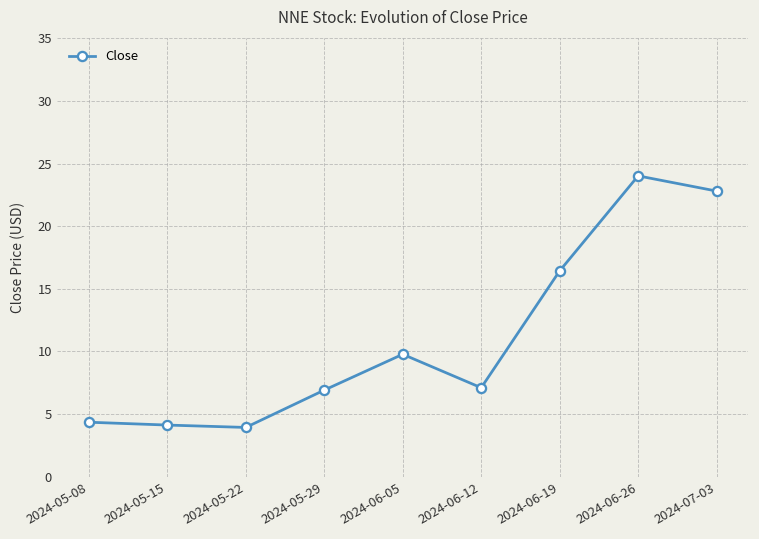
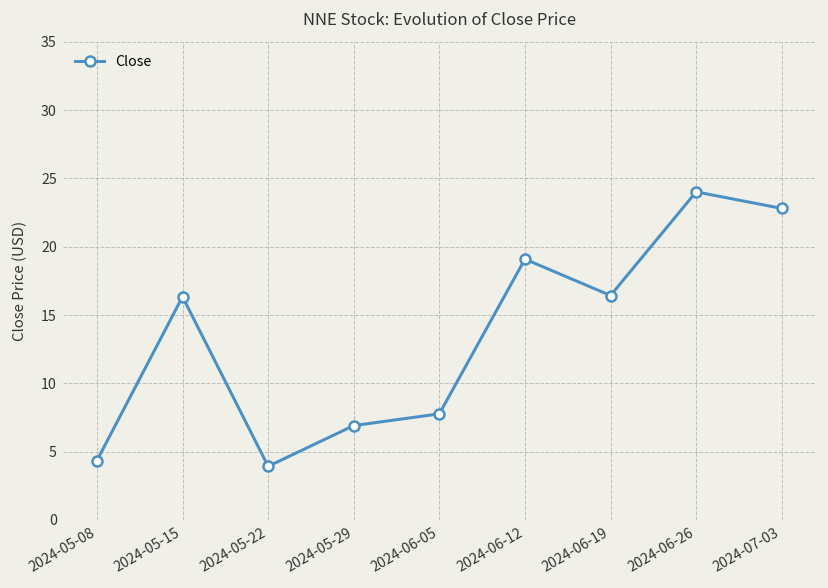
2024-05-15: 4.1 -> 16.3
2024-06-05: 9.8 -> 7.8
2024-06-12: 7.1 -> 19.1
